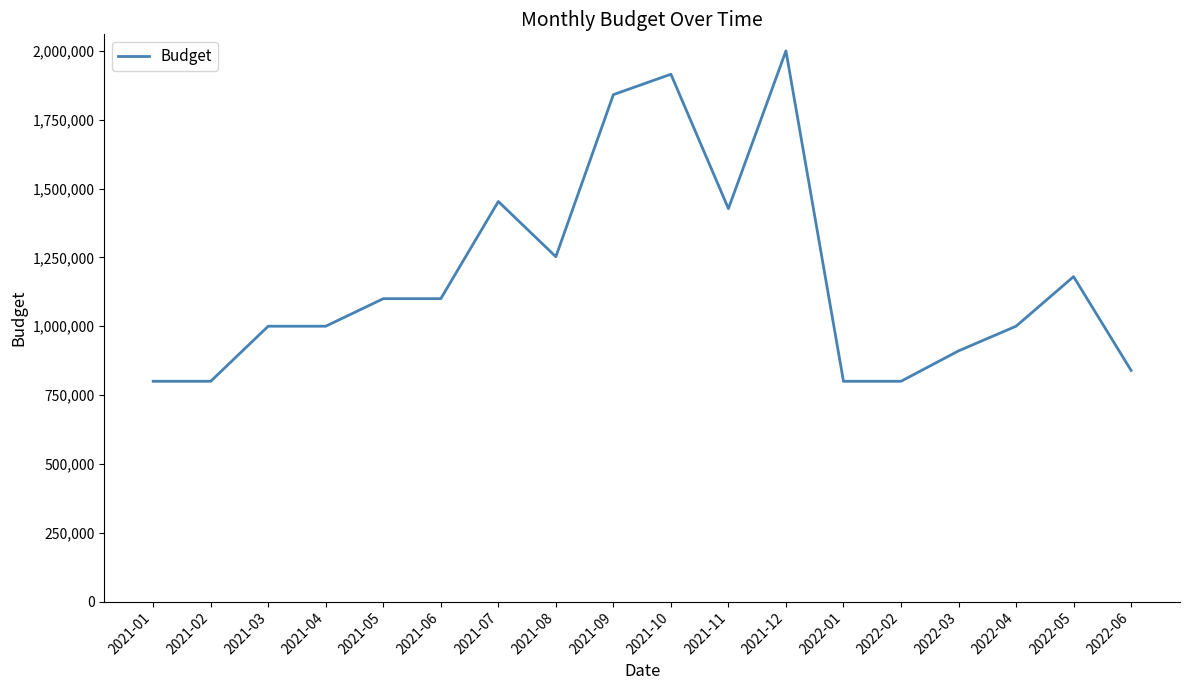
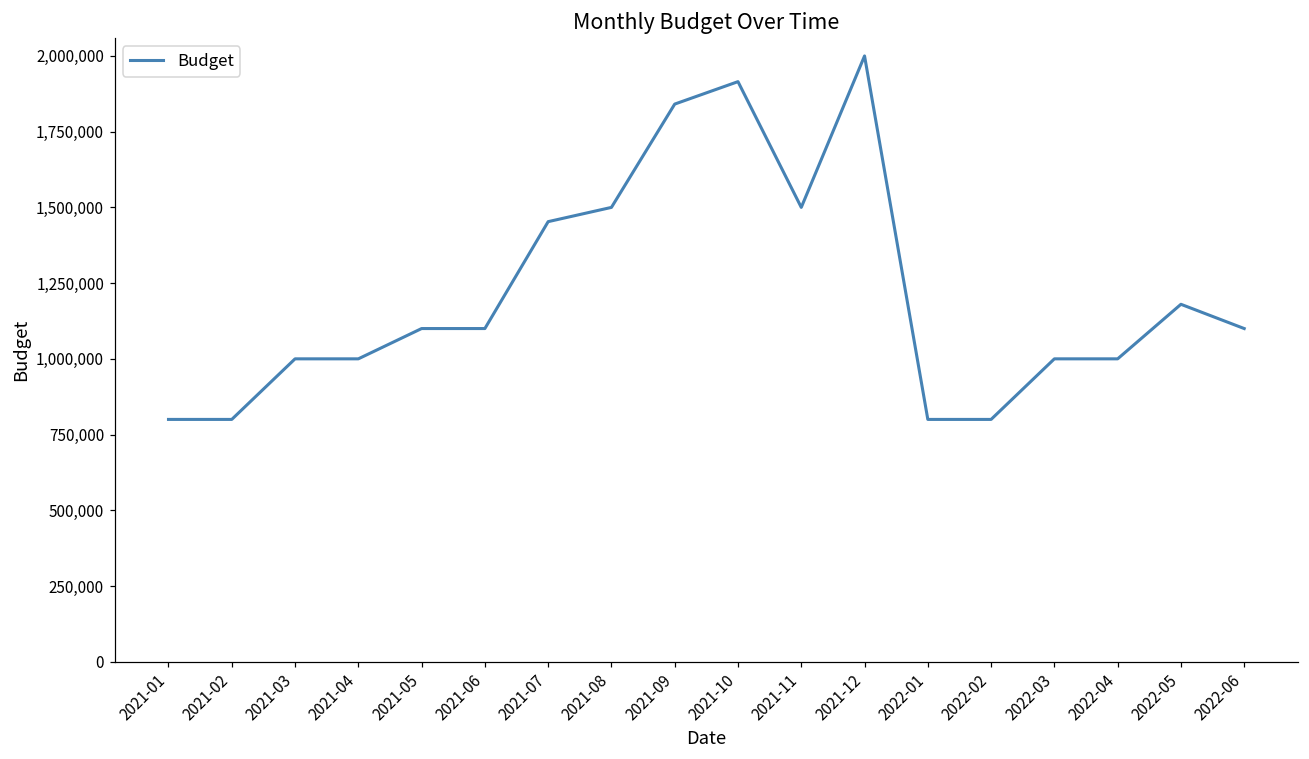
2021-08: 1,250,000 -> 1,500,000
2021-11: 1,430,000 -> 1,500,000
2022-03: 910,000 -> 1,000,000
2022-06: 840,000 -> 1,100,000
